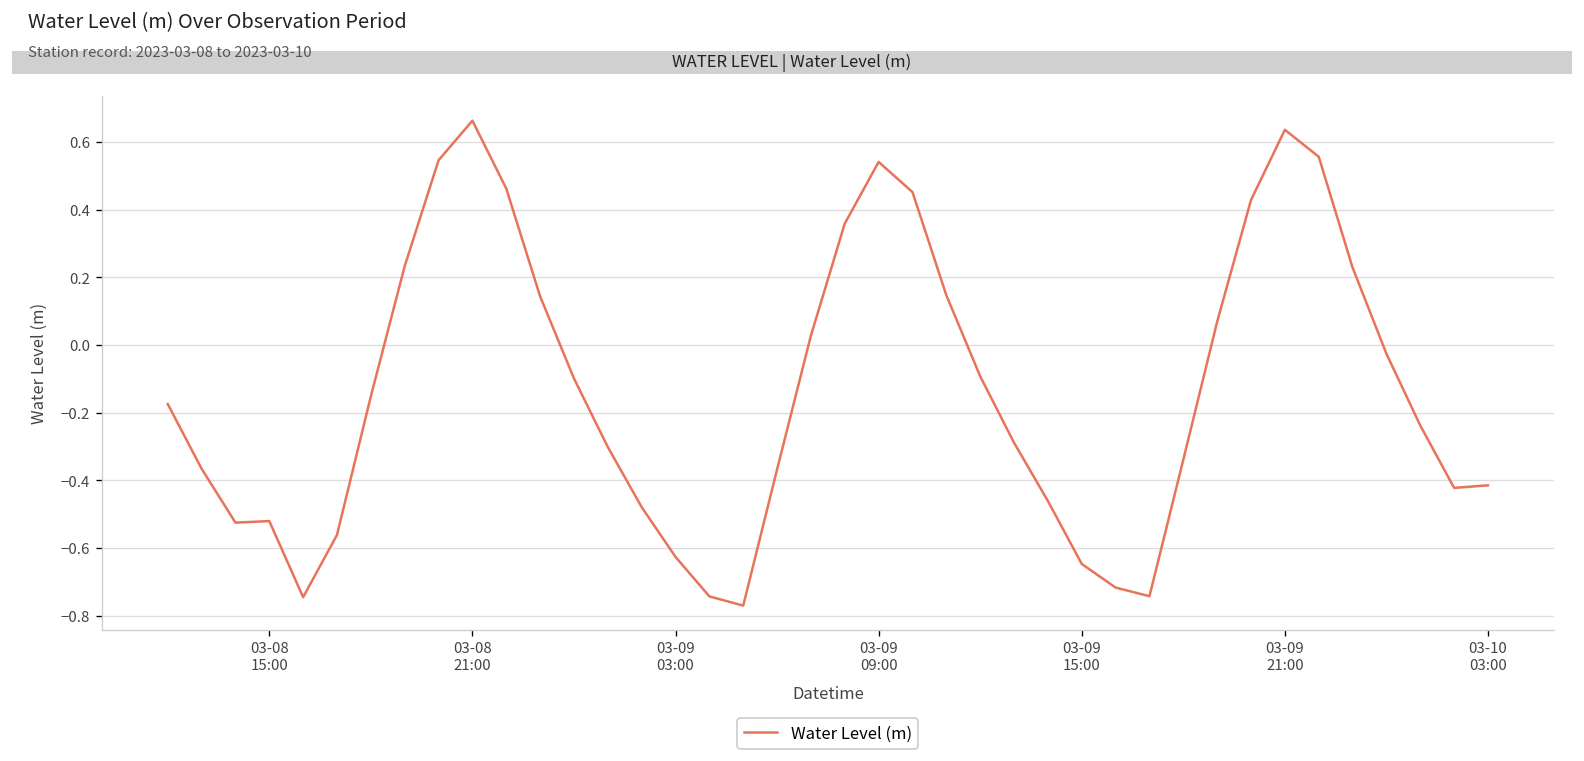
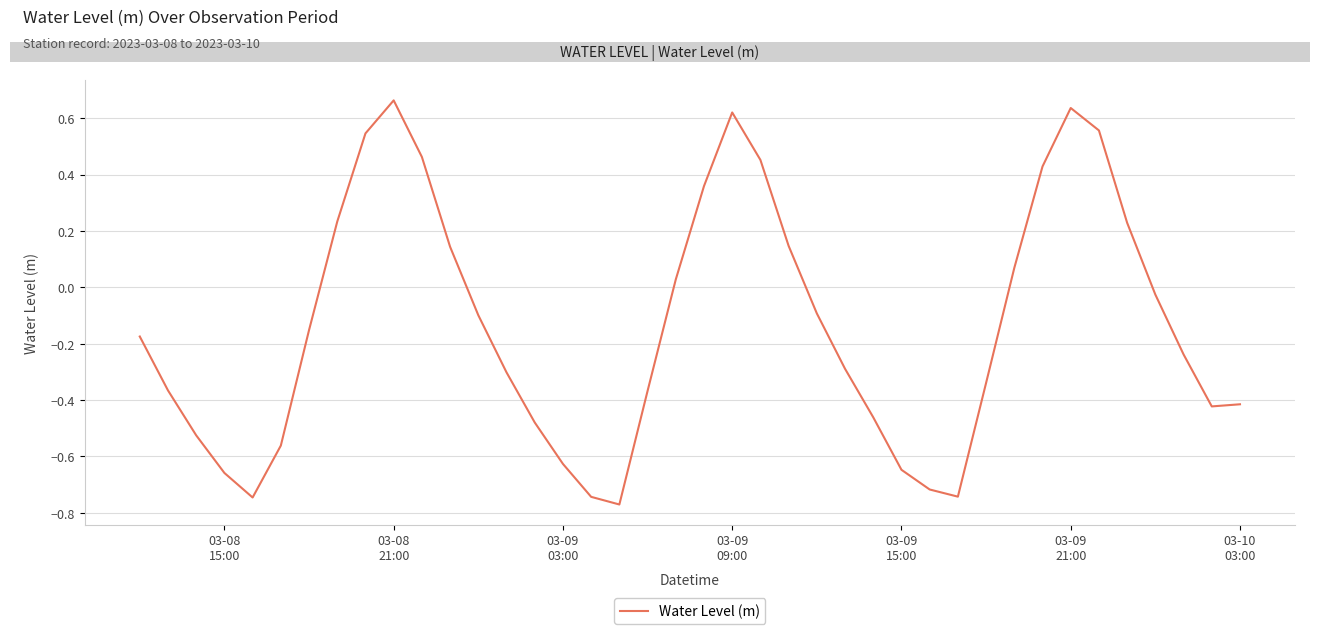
03-08 15:00: -0.52 -> -0.66
03-09 09:00: 0.54 -> 0.62
